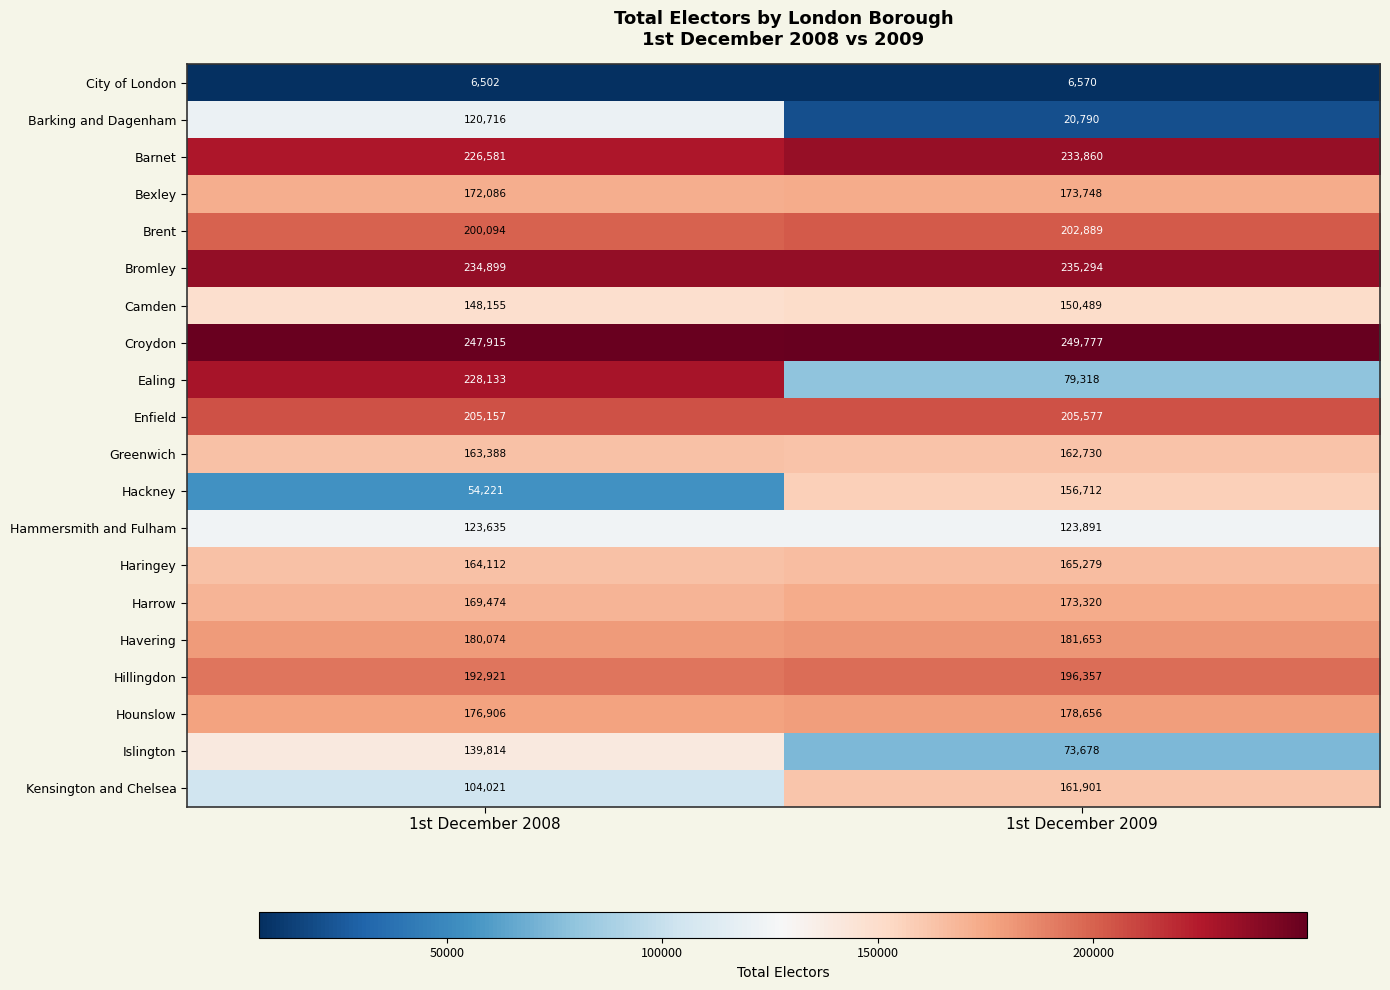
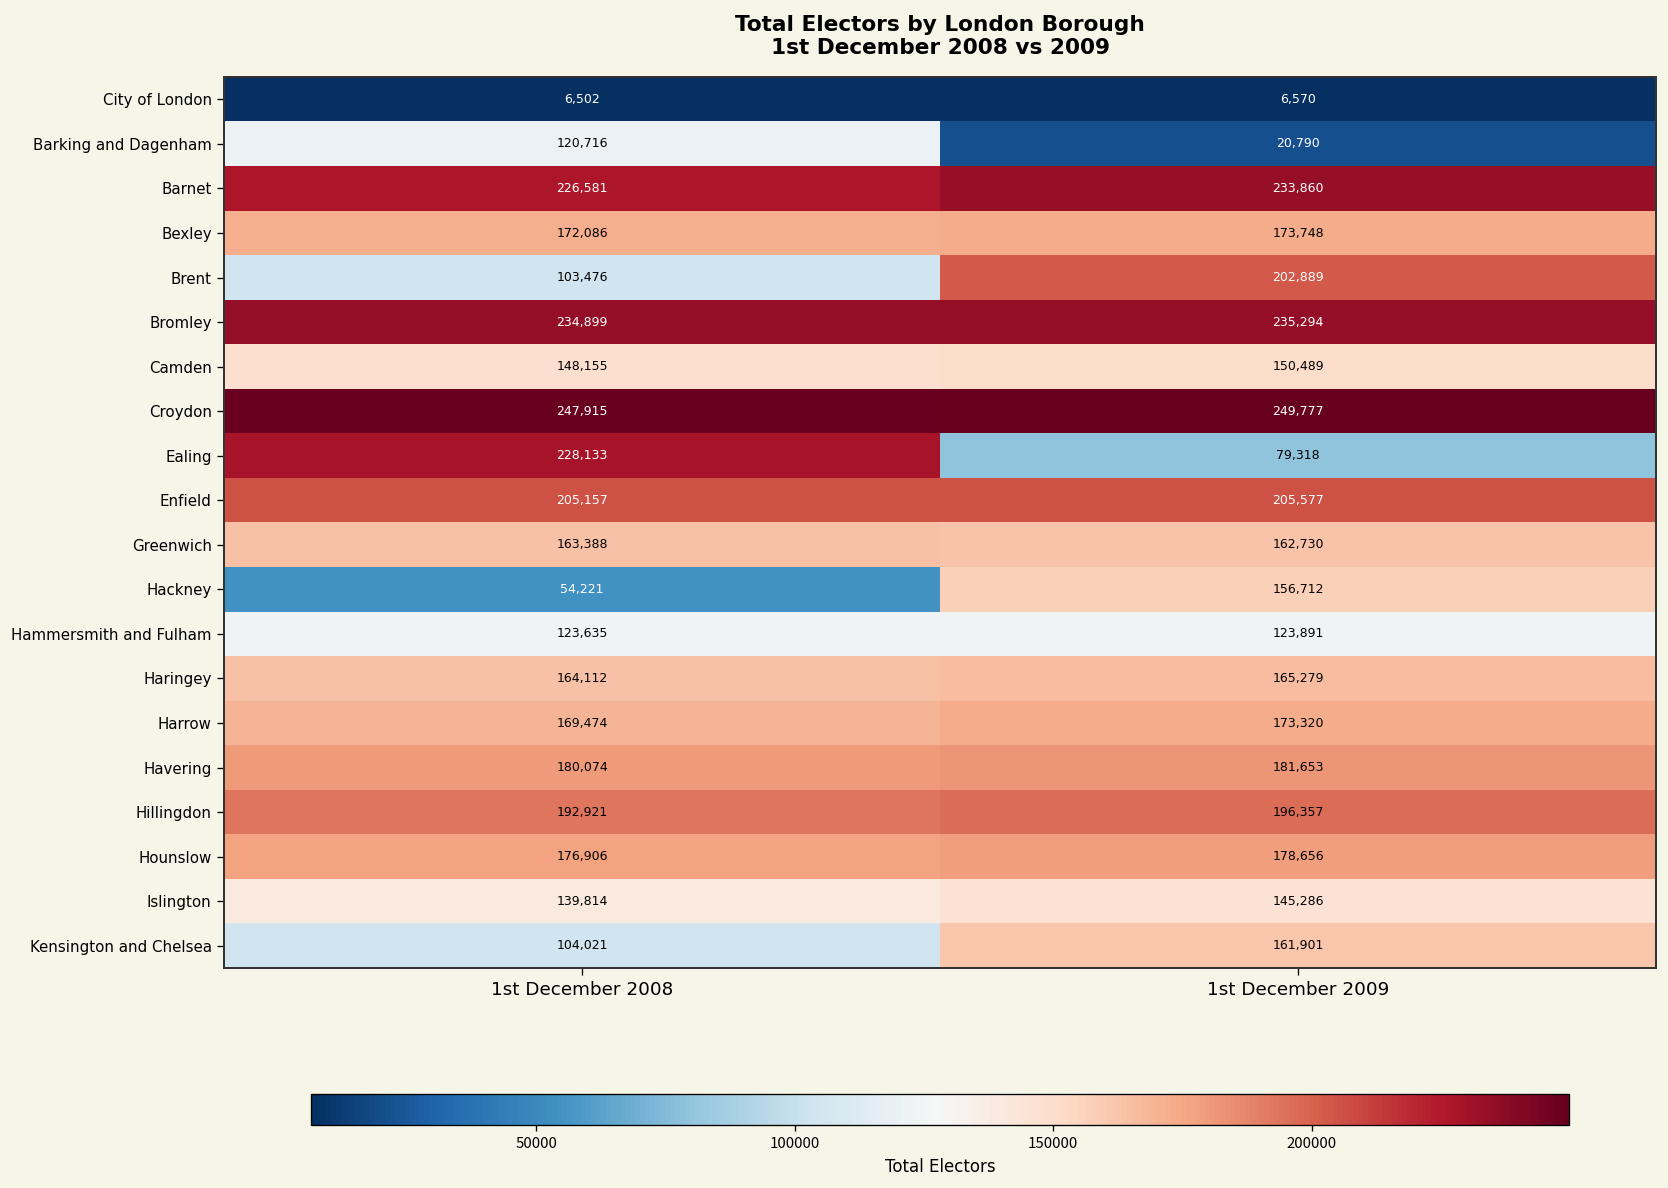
Brent, 1st December 2008: 200,094 -> 103,476
Islington, 1st December 2009: 73,678 -> 145,286
